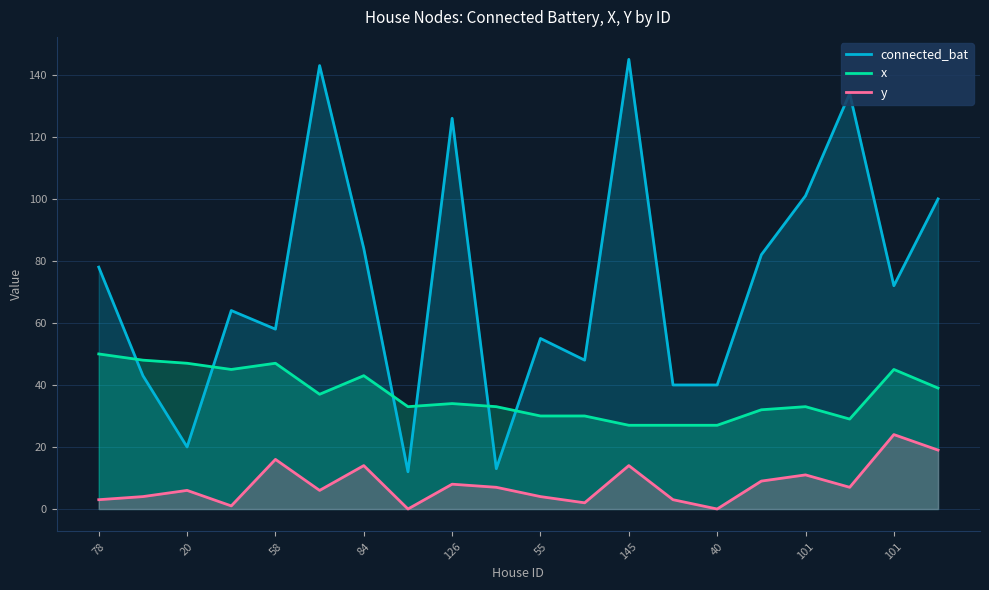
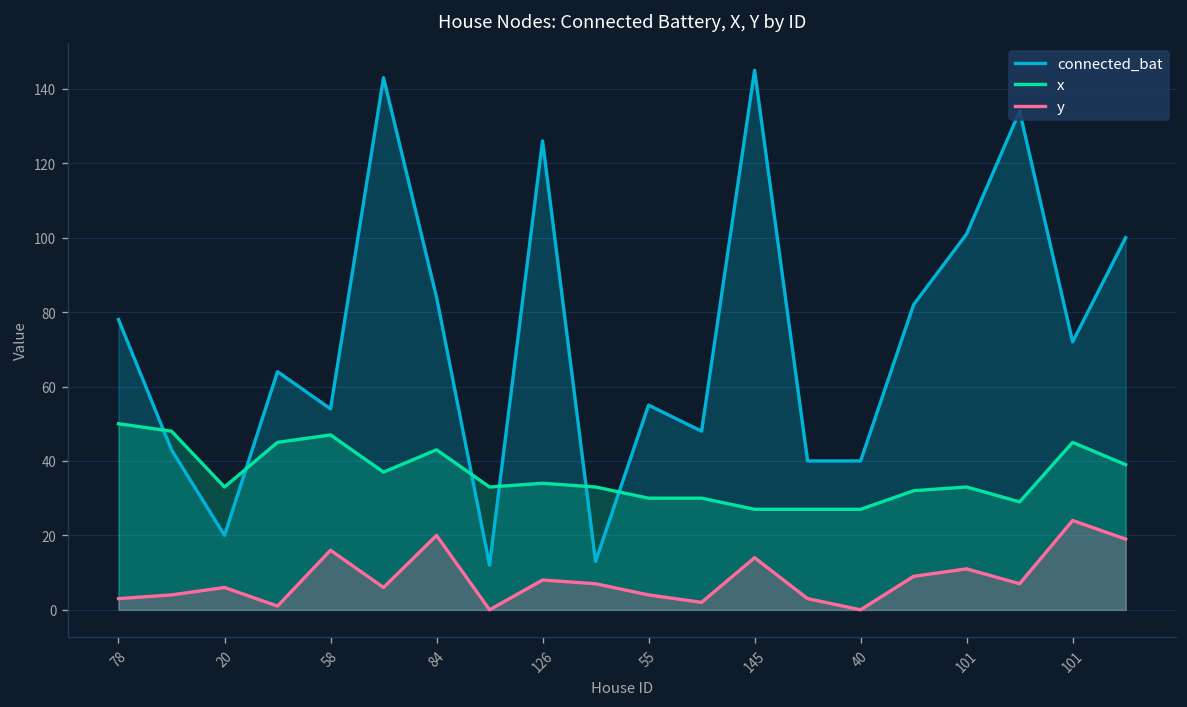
x, 20: 47 -> 33
connected_bat, 58: 58 -> 54
y, 84: 14 -> 20
